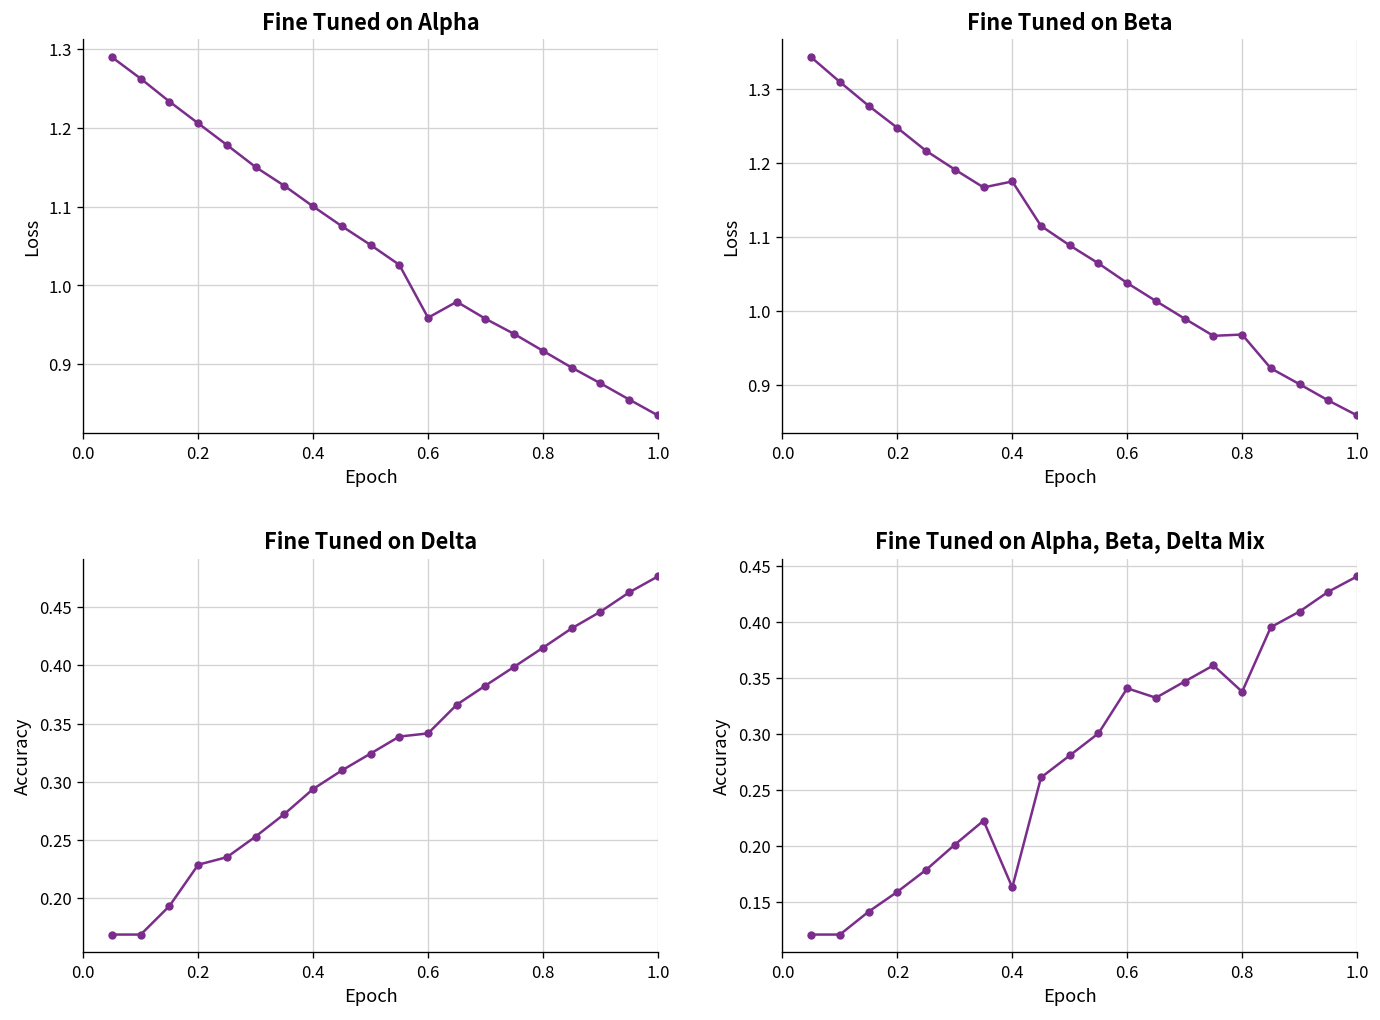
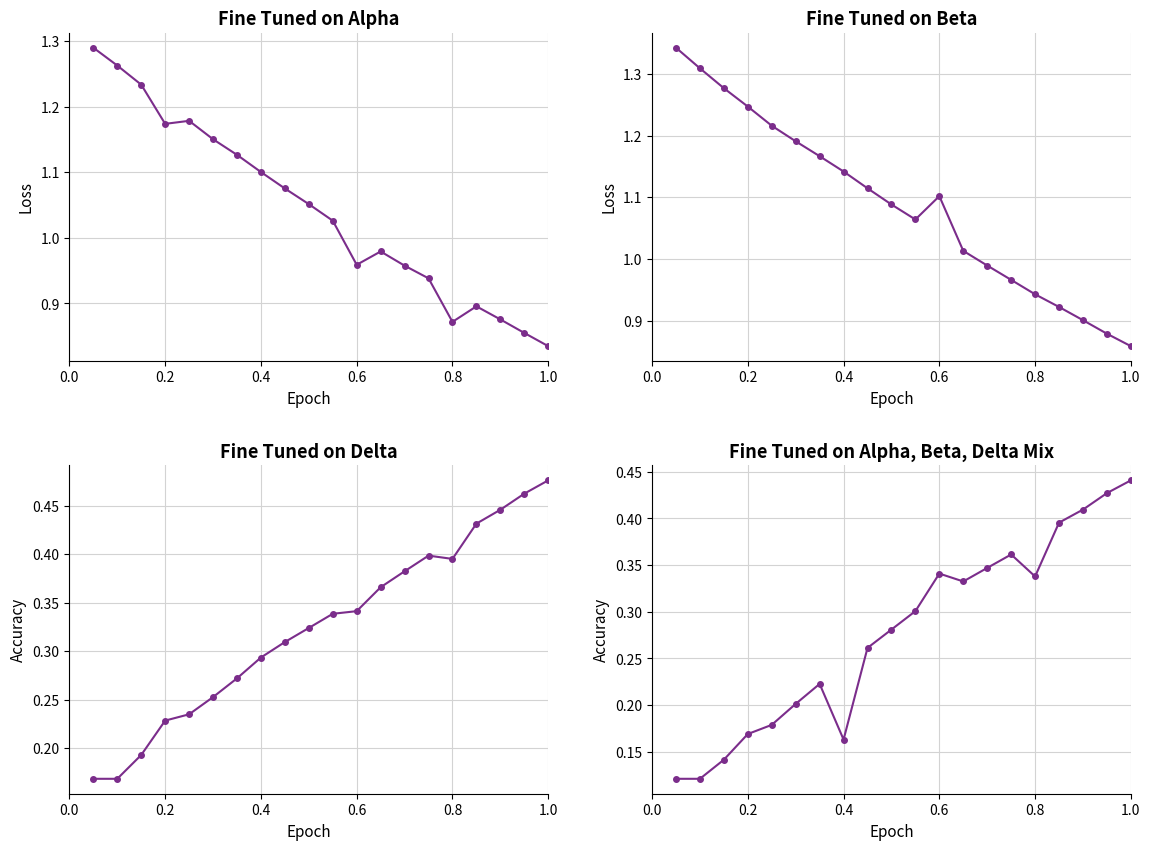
Fine Tuned on Alpha, 0.2: 1.21 -> 1.17
Fine Tuned on Alpha, 0.8: 0.92 -> 0.87
Fine Tuned on Beta, 0.4: 1.17 -> 1.14
Fine Tuned on Beta, 0.6: 1.04 -> 1.10
Fine Tuned on Beta, 0.8: 0.97 -> 0.94
Fine Tuned on Delta, 0.8: 0.42 -> 0.40
Fine Tuned on Alpha, Beta, Delta Mix, 0.2: 0.16 -> 0.17
